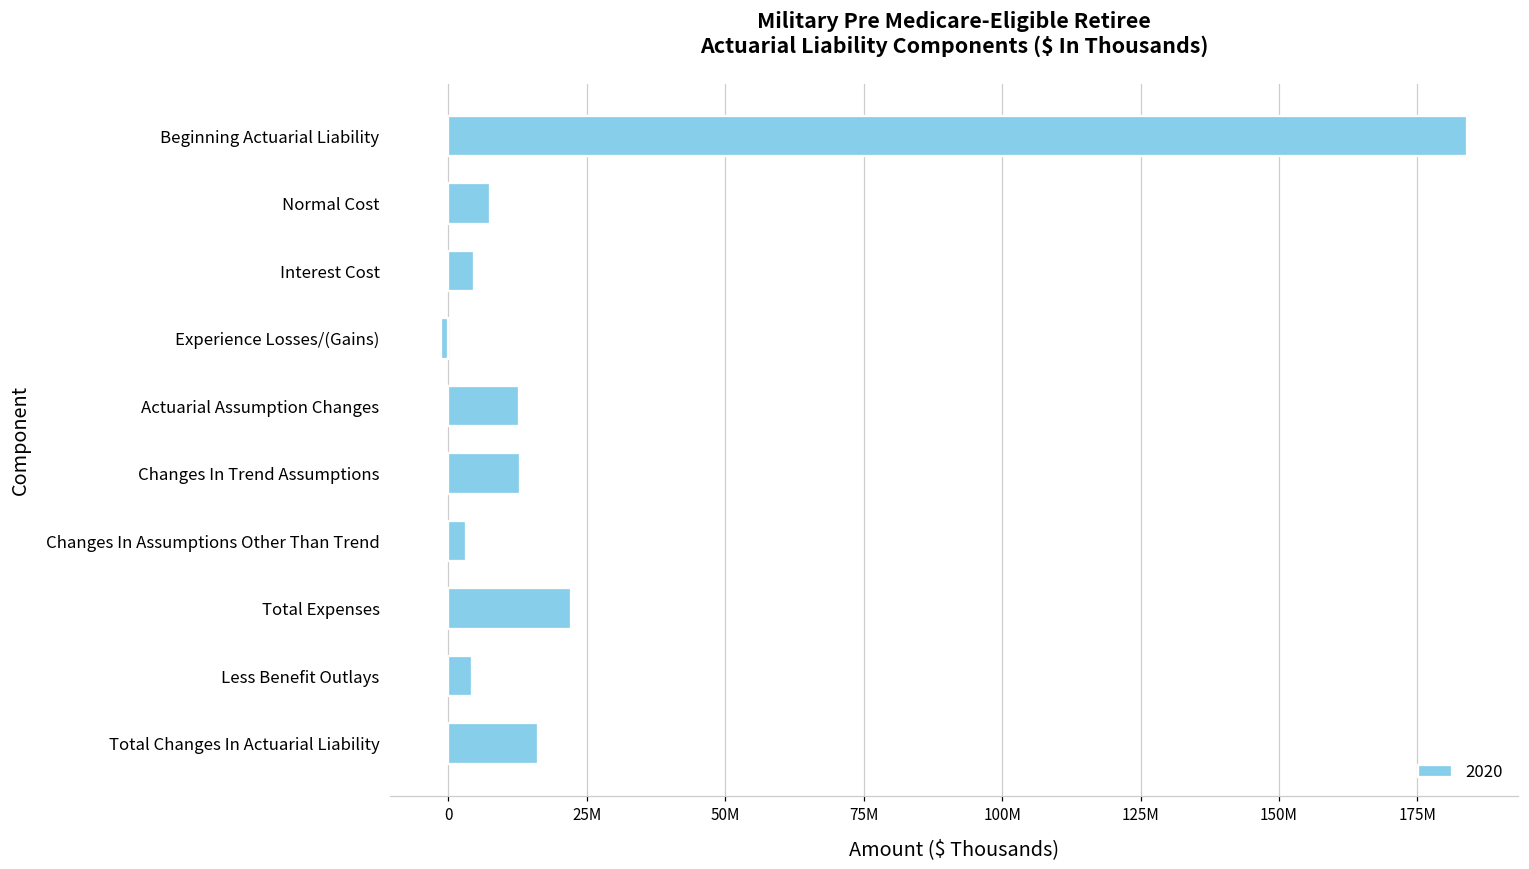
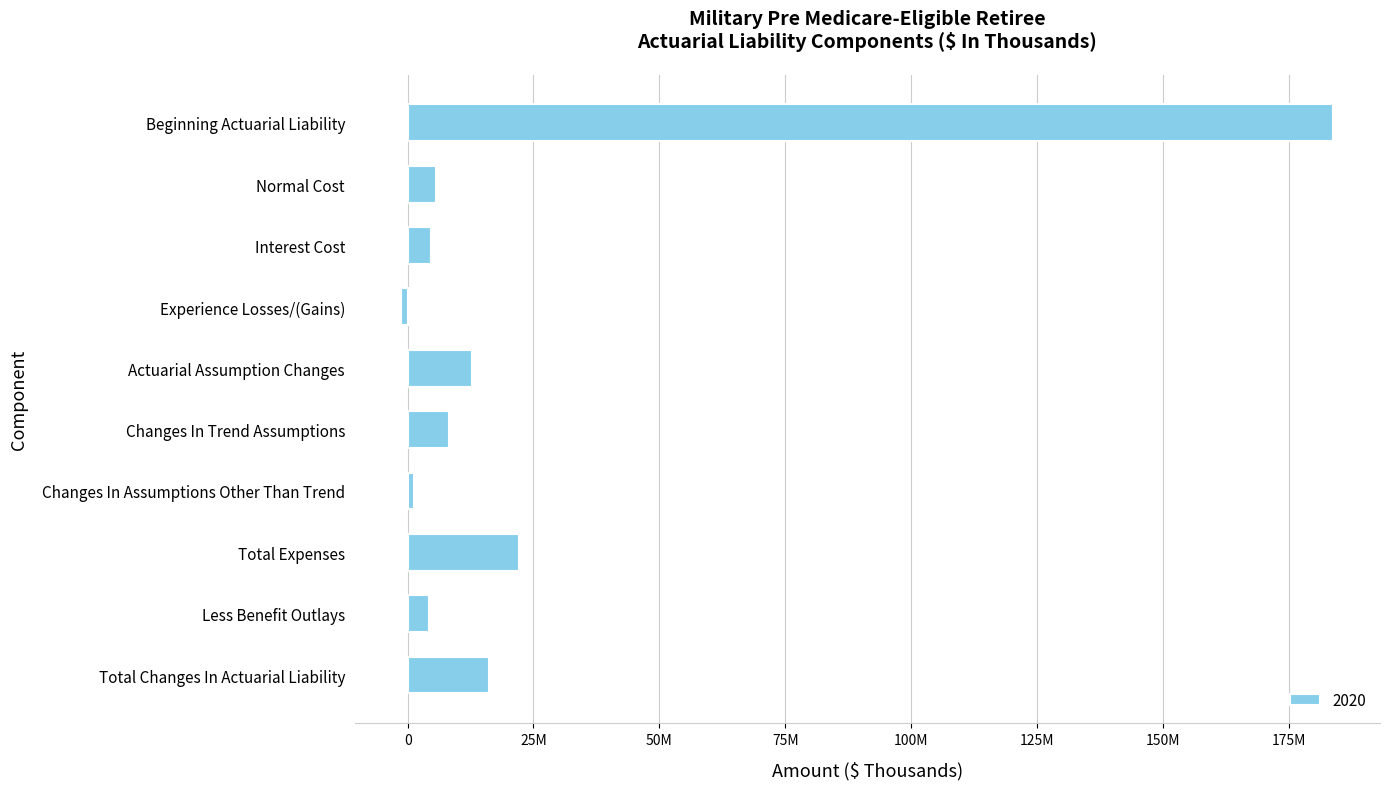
Normal Cost: 7000000 -> 6000000
Changes In Trend Assumptions: 13000000 -> 8000000
Changes In Assumptions Other Than Trend: 3000000 -> 1000000
